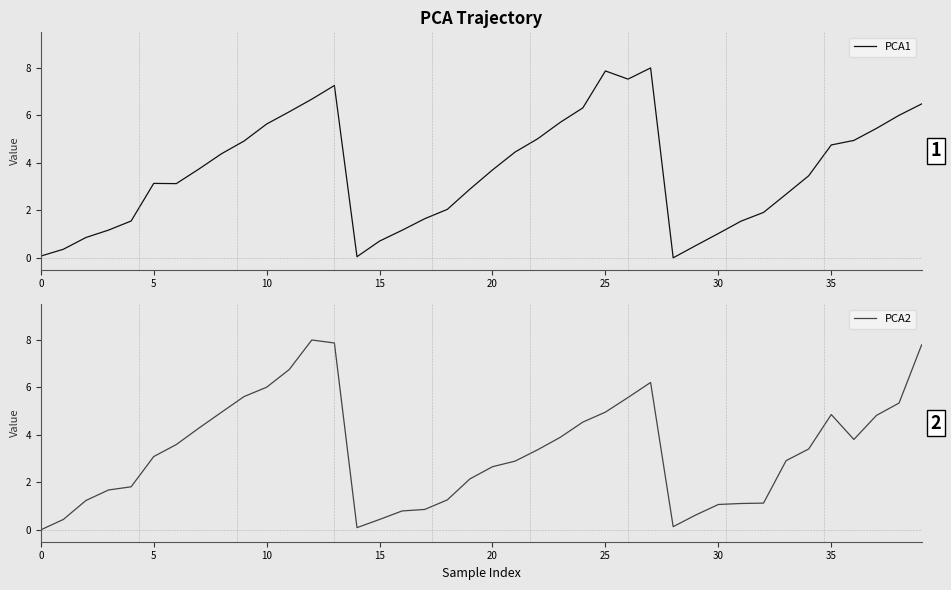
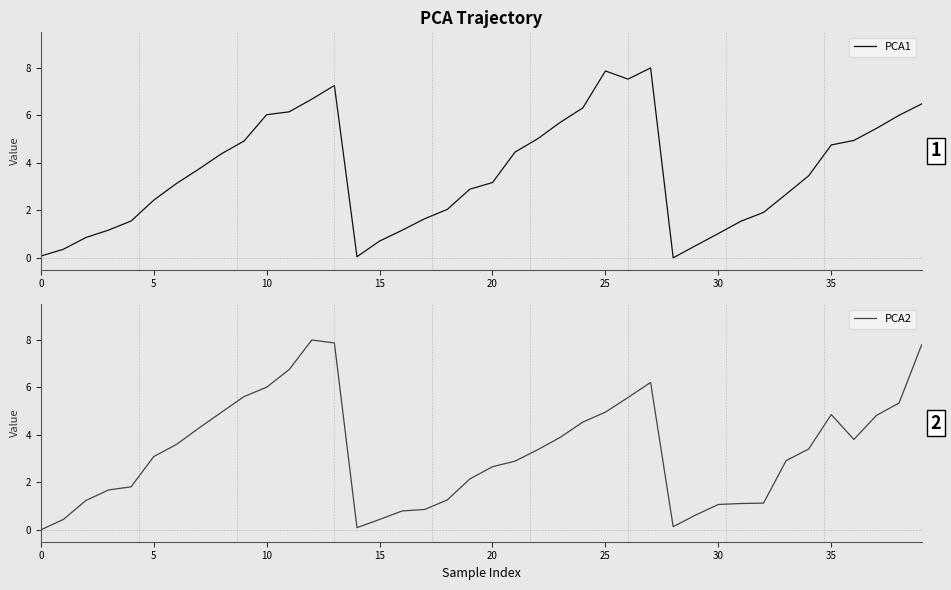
PCA Trajectory, 5: 3.1 -> 2.4
PCA Trajectory, 10: 5.6 -> 6.0
PCA Trajectory, 20: 3.7 -> 3.2
